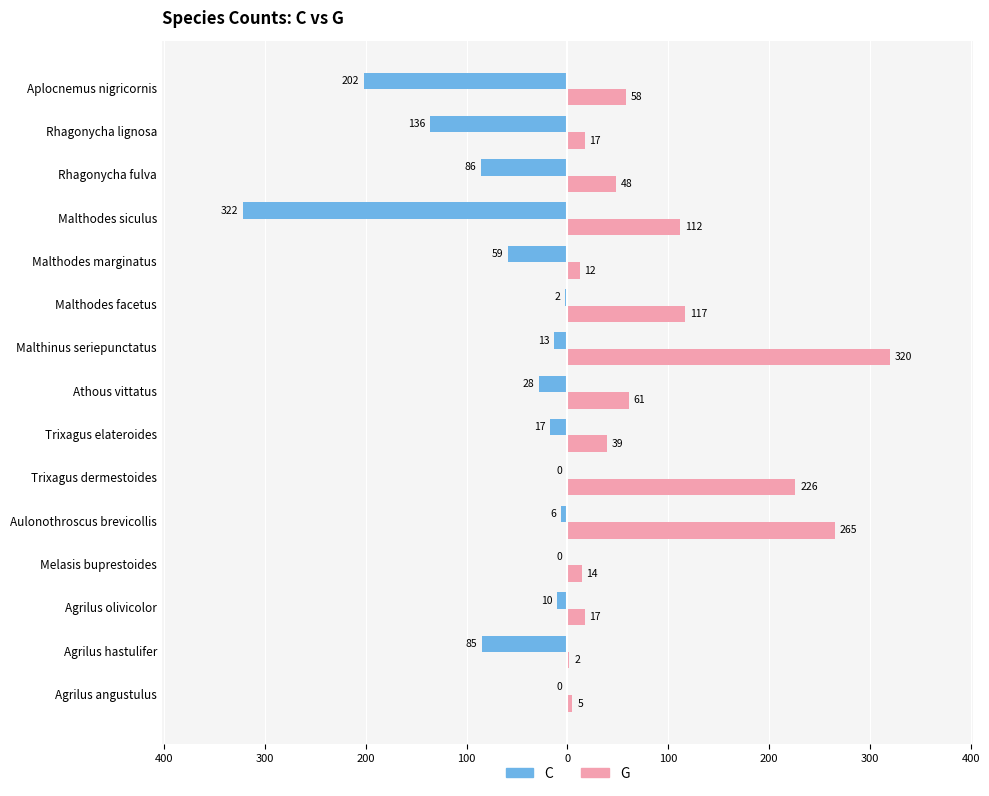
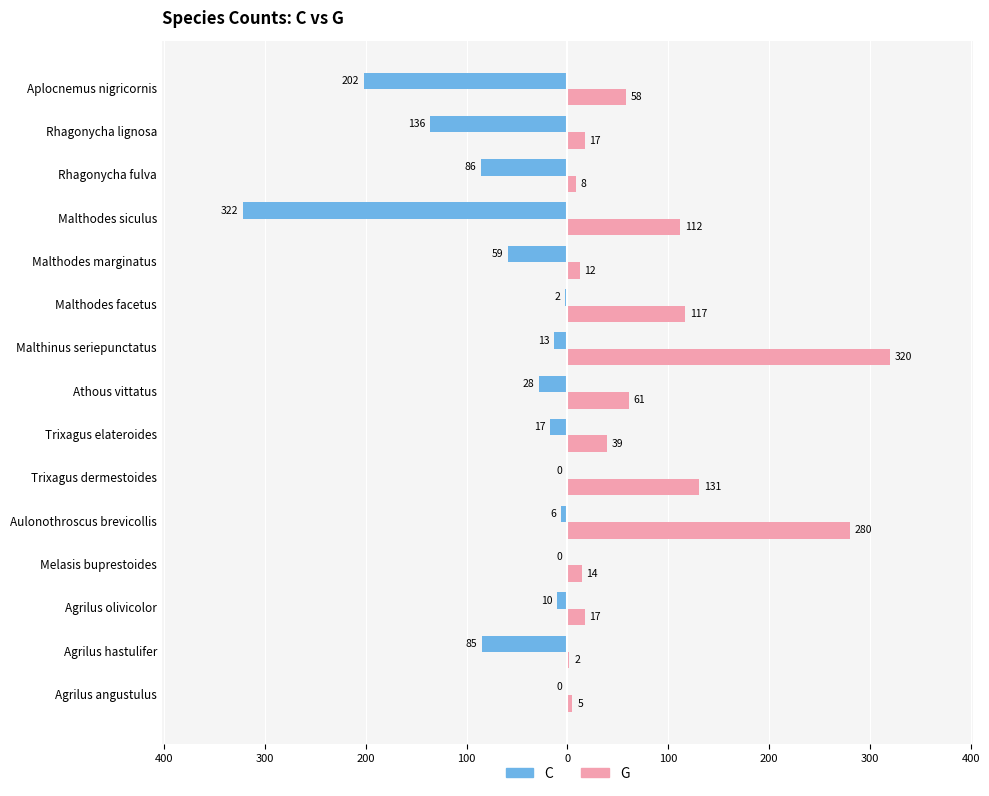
G, Rhagonycha fulva: 48 -> 8
G, Trixagus dermestoides: 226 -> 131
G, Aulonothroscus brevicollis: 265 -> 280
